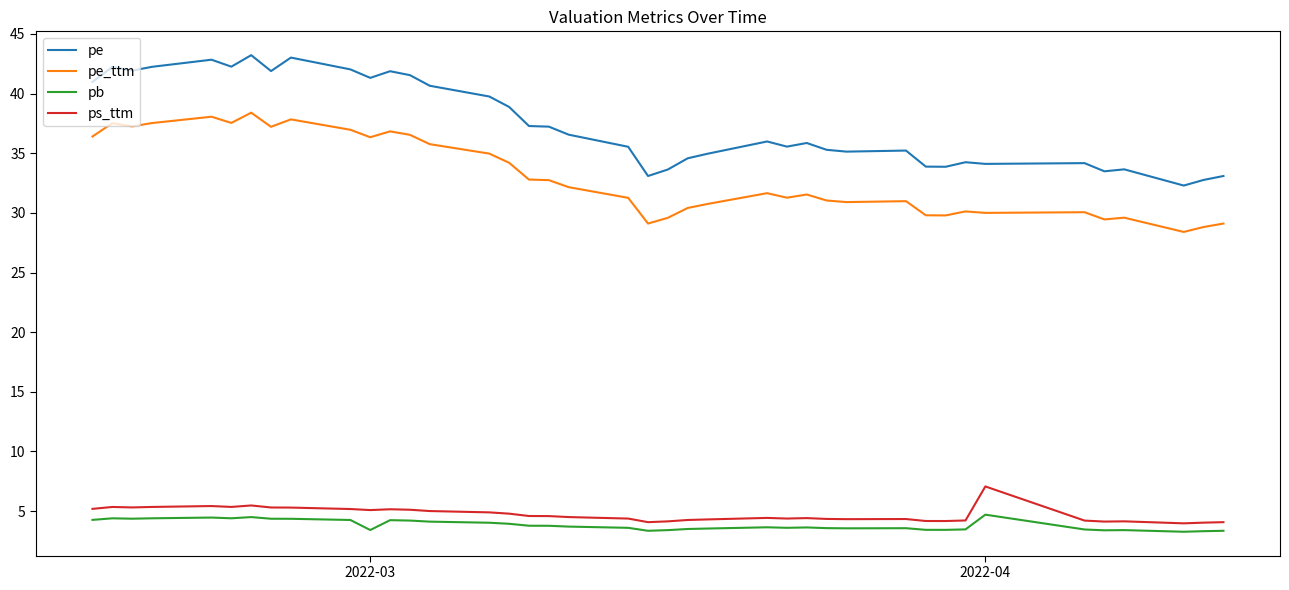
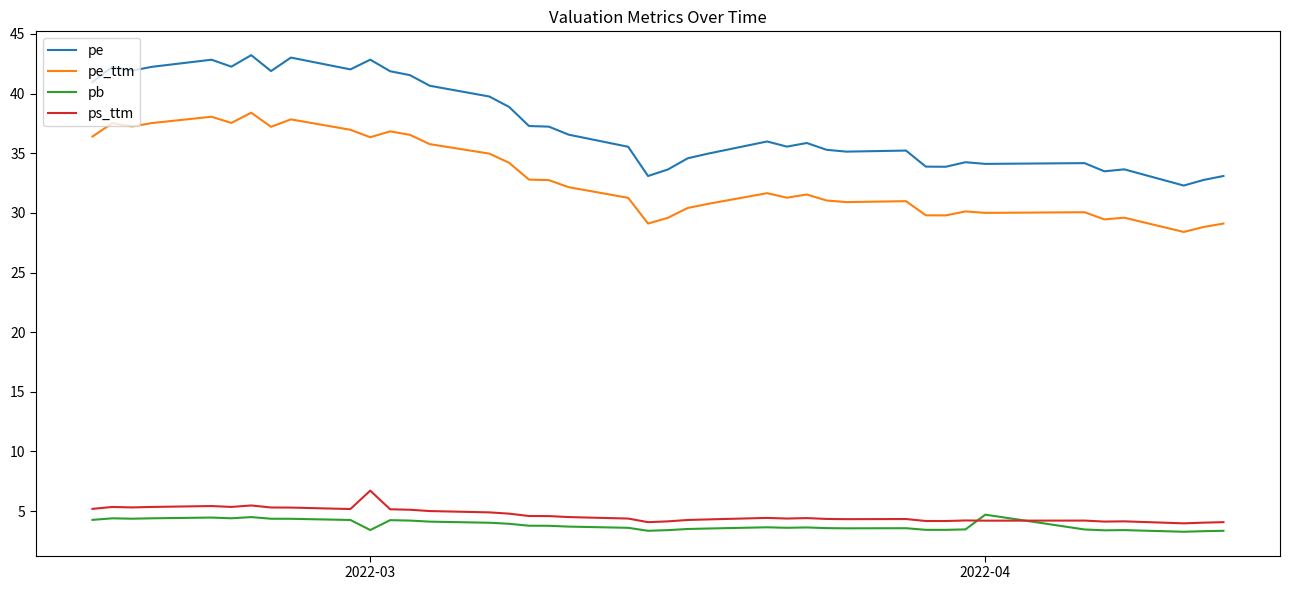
pe, 2022-03: 41.3 -> 42.8
ps_ttm, 2022-03: 5.1 -> 6.7
ps_ttm, 2022-04: 7.1 -> 4.2
